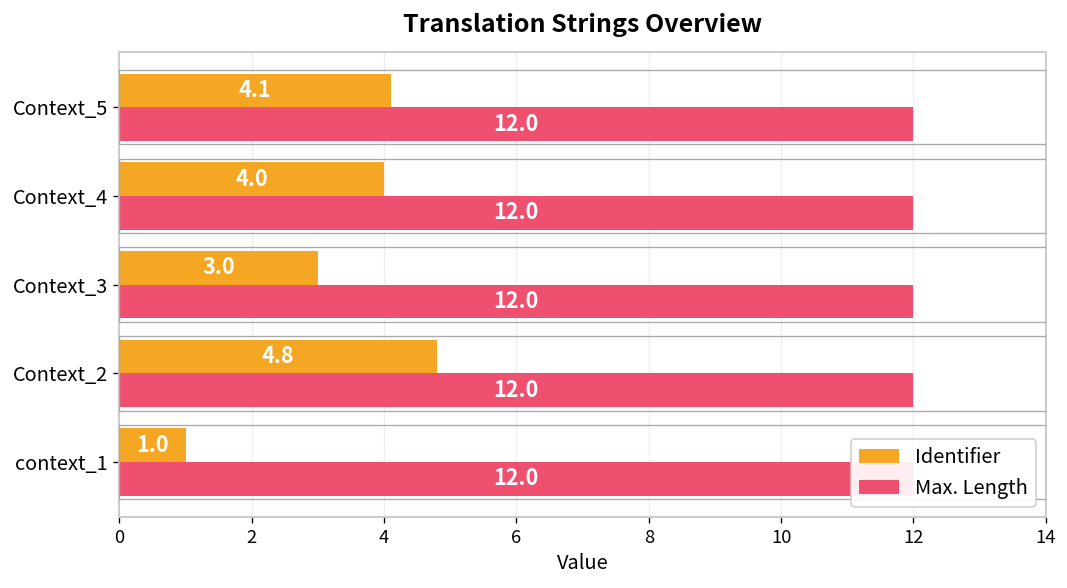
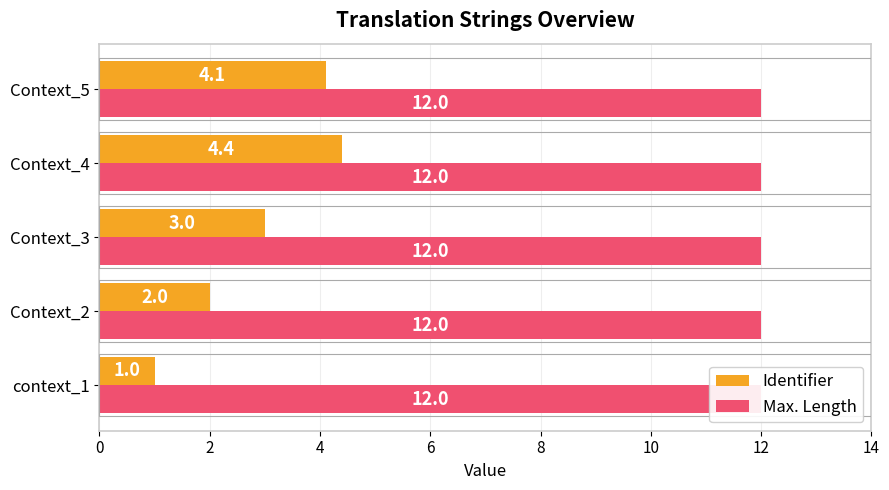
Identifier, Context_4: 4.0 -> 4.4
Identifier, Context_2: 4.8 -> 2.0
